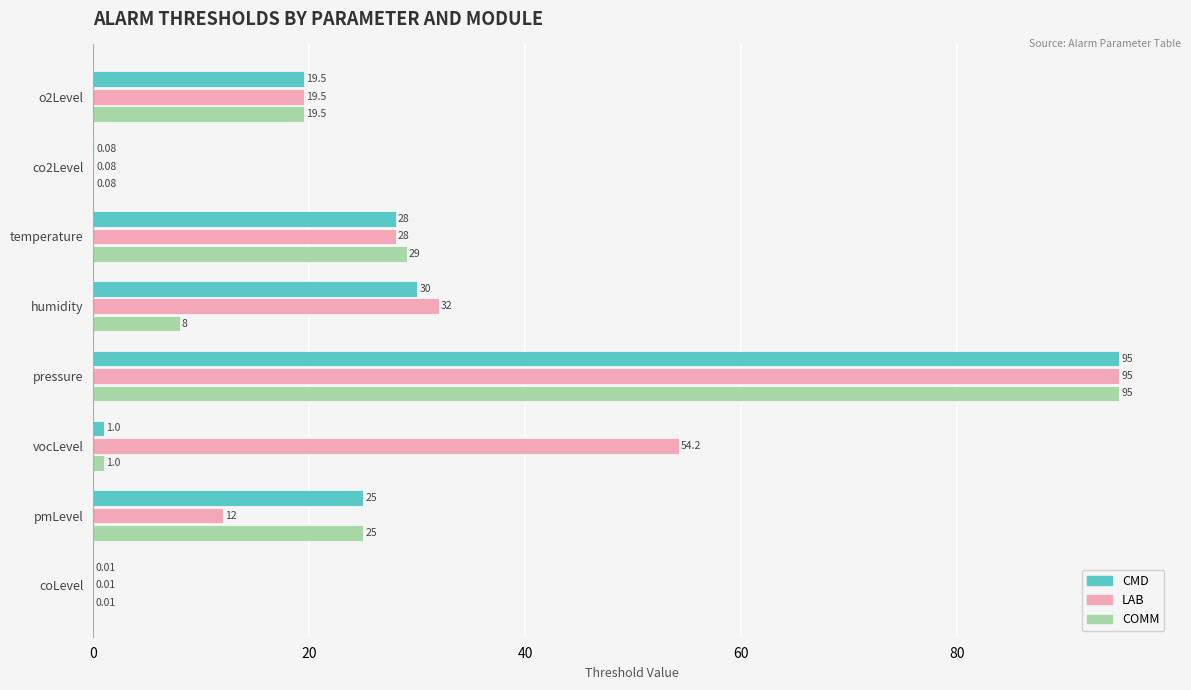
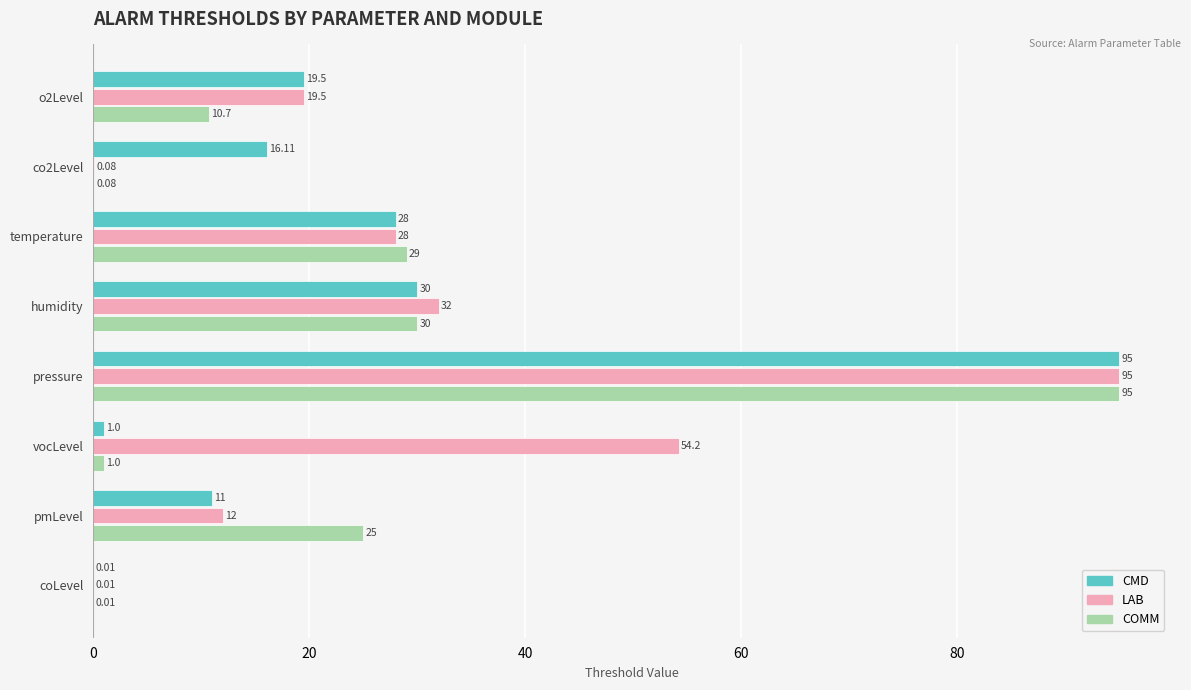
COMM, o2Level: 19.5 -> 10.7
CMD, co2Level: 0.08 -> 16.11
COMM, humidity: 8 -> 30
CMD, pmLevel: 25 -> 11
